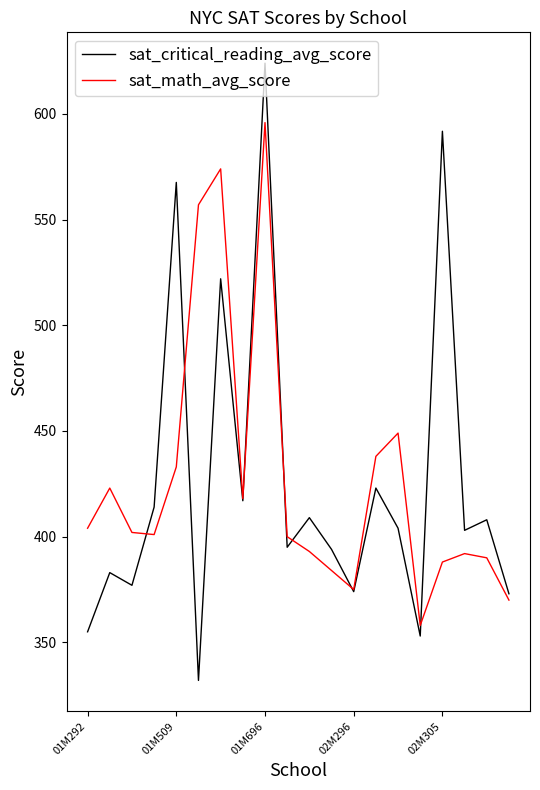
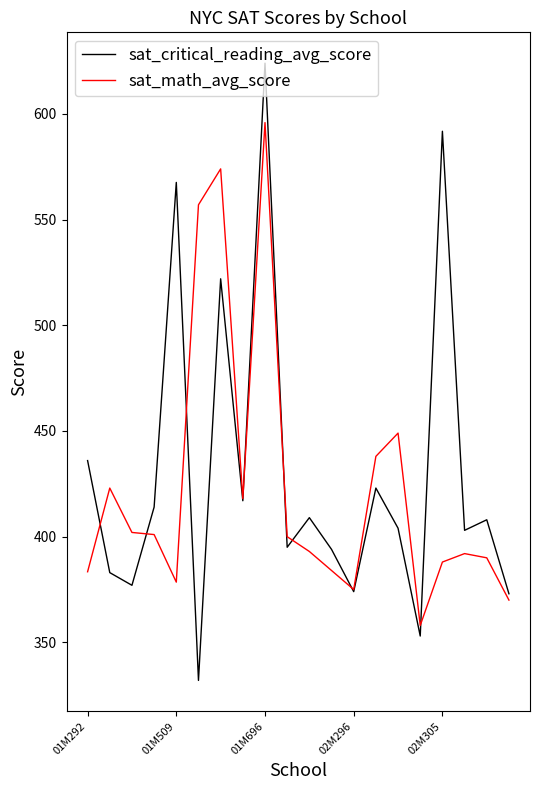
sat_critical_reading_avg_score, 01M292: 355 -> 436
sat_math_avg_score, 01M292: 404 -> 383
sat_math_avg_score, 01M509: 433 -> 379
